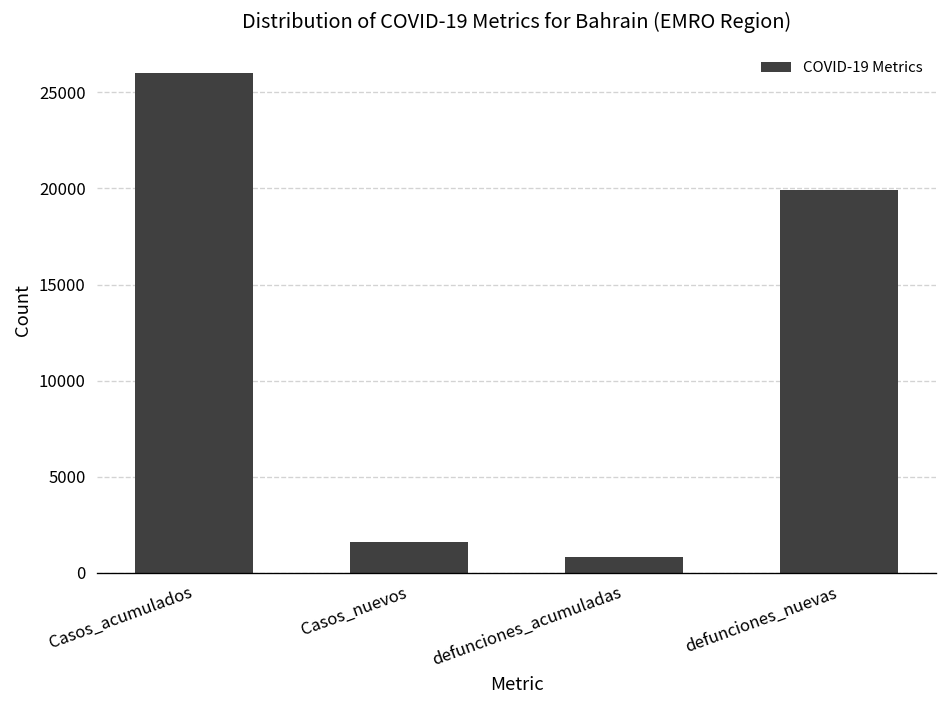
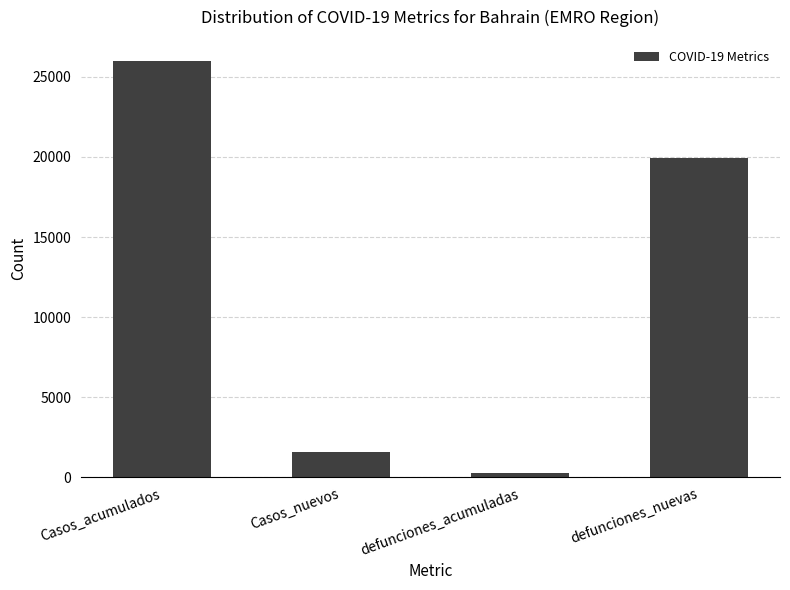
defunciones_acumuladas: 800 -> 300
